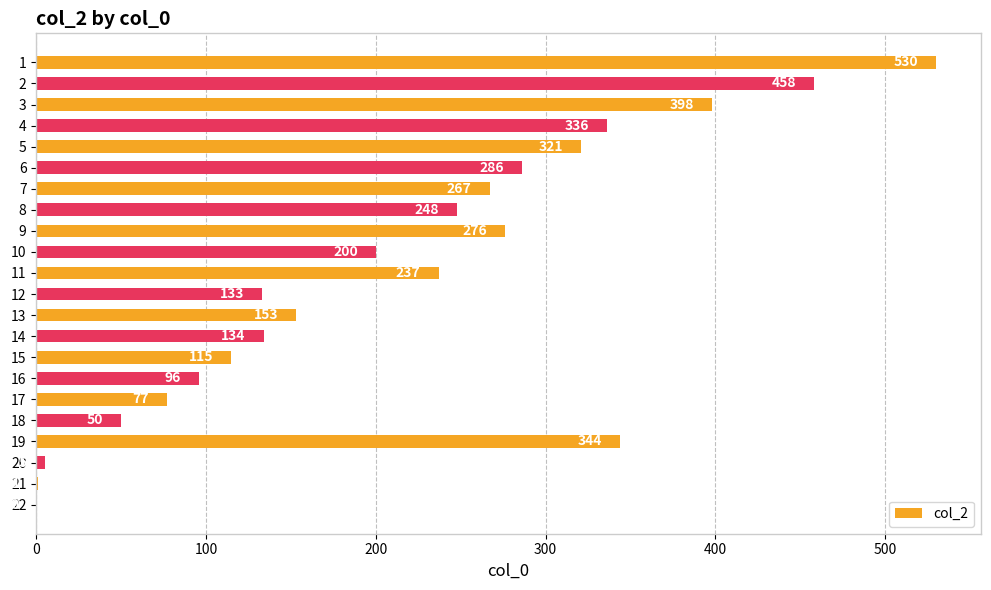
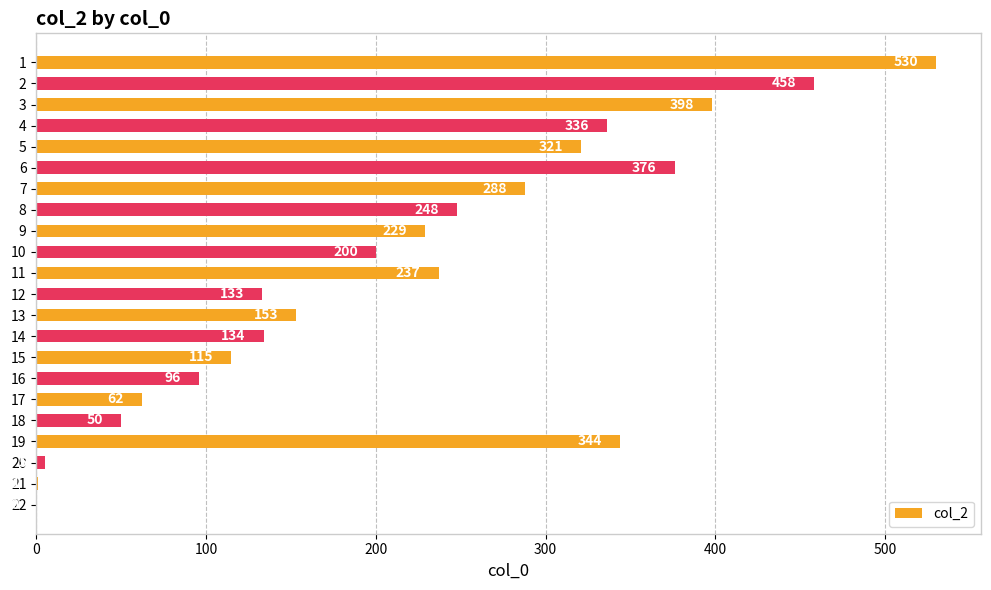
6: 286 -> 376
7: 267 -> 288
9: 276 -> 229
17: 77 -> 62
